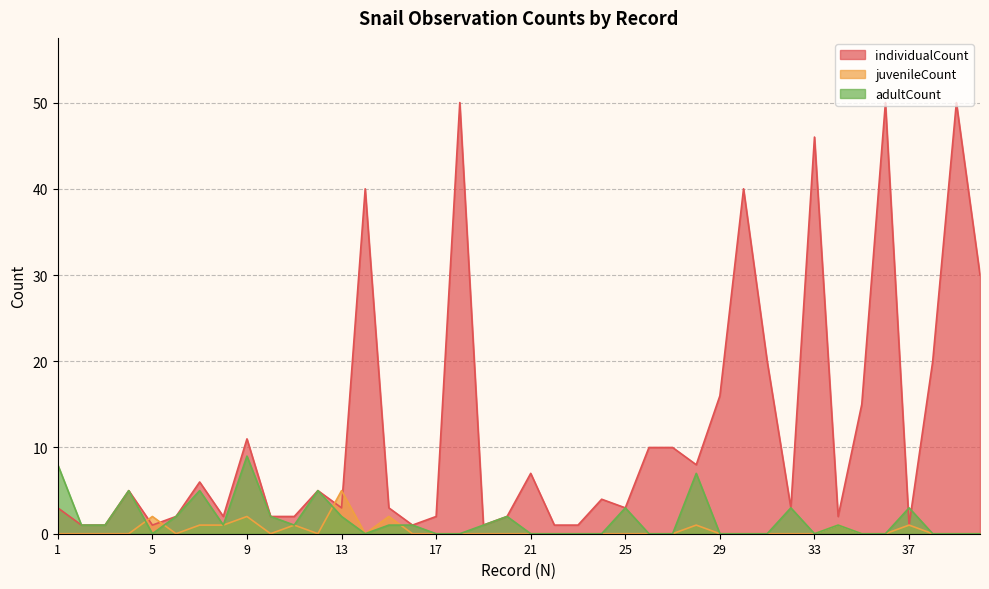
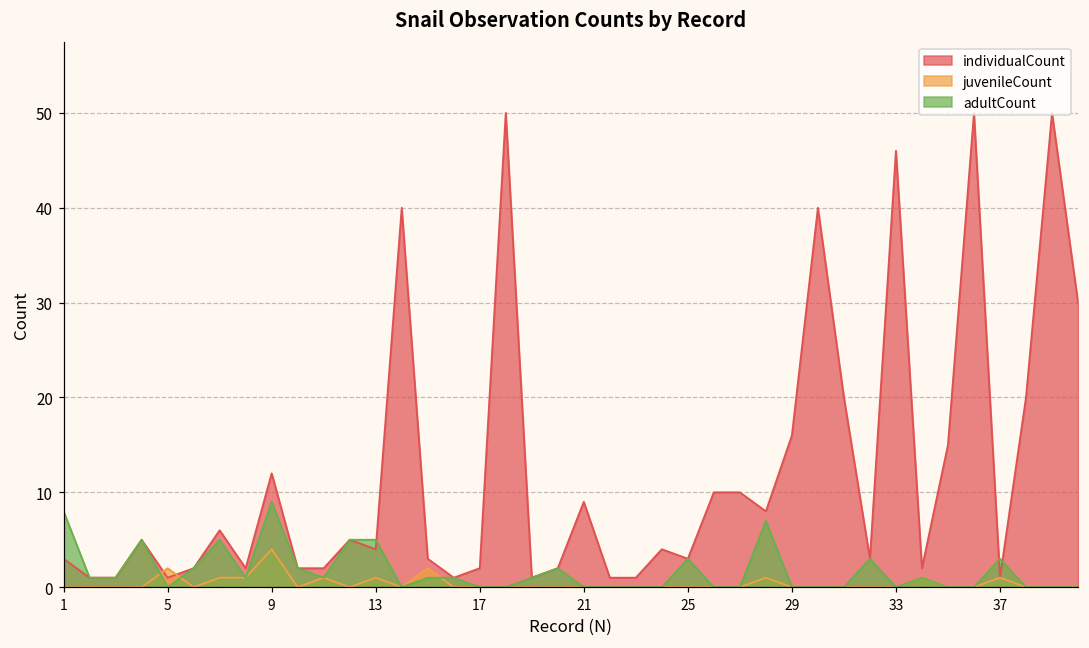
individualCount, 9: 11 -> 12
juvenileCount, 9: 2 -> 4
individualCount, 13: 3 -> 4
juvenileCount, 13: 5 -> 1
adultCount, 13: 2 -> 5
individualCount, 21: 7 -> 9
